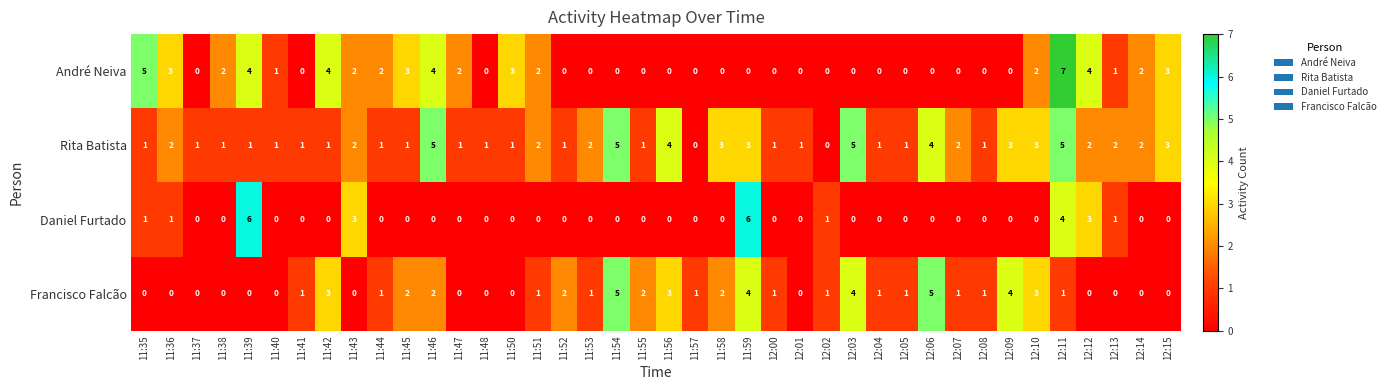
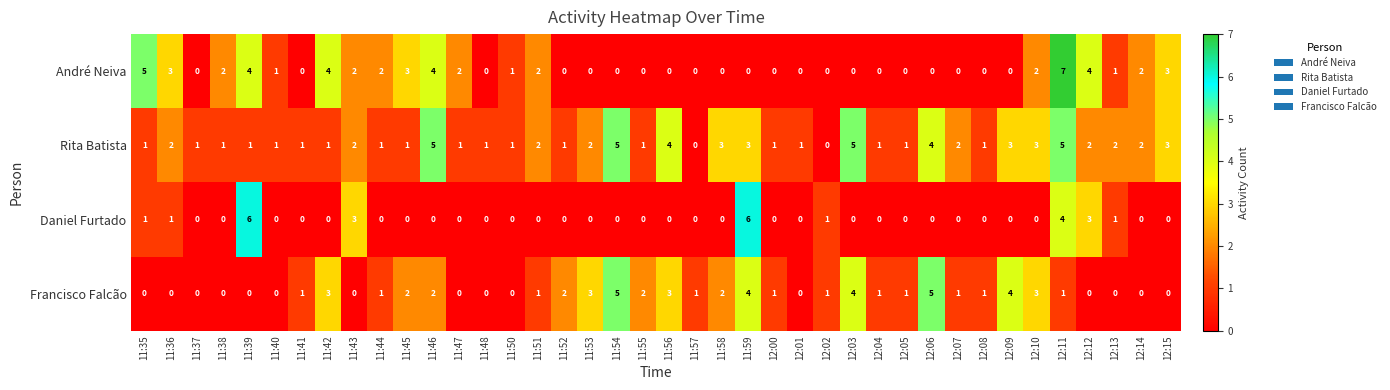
André Neiva, 11:50: 3 -> 1
Francisco Falcão, 11:53: 1 -> 3
